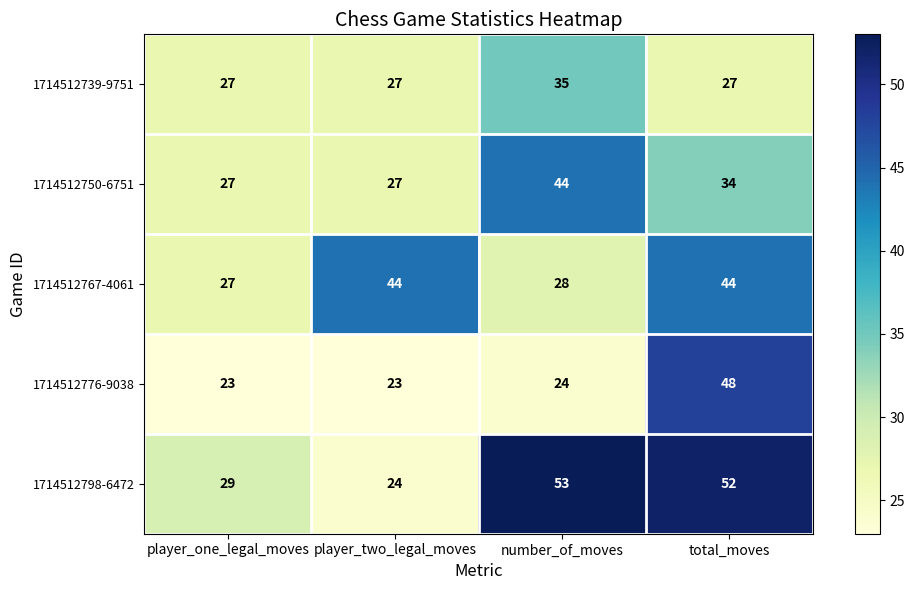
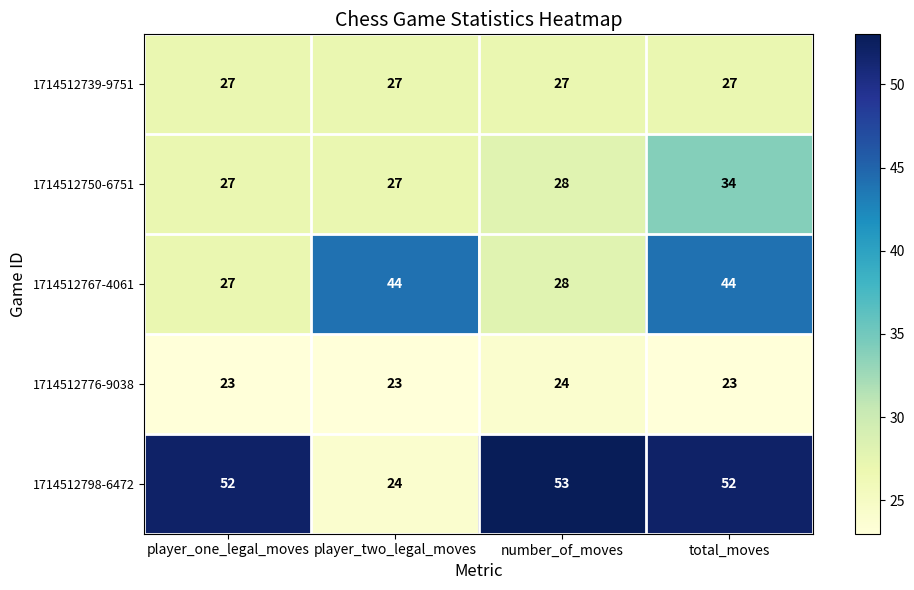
1714512739-9751, number_of_moves: 35 -> 27
1714512750-6751, number_of_moves: 44 -> 28
1714512776-9038, total_moves: 48 -> 23
1714512798-6472, player_one_legal_moves: 29 -> 52
